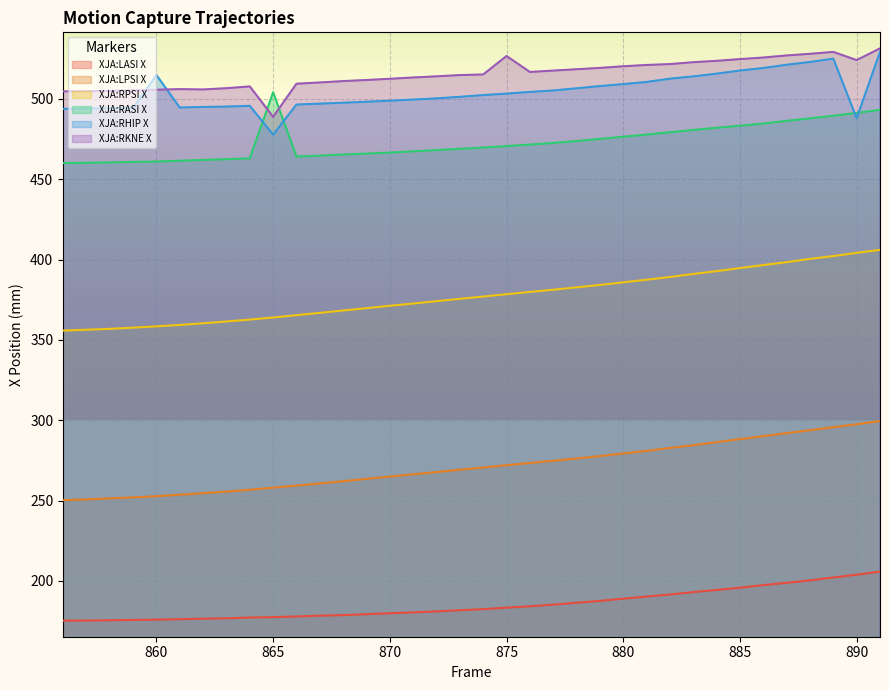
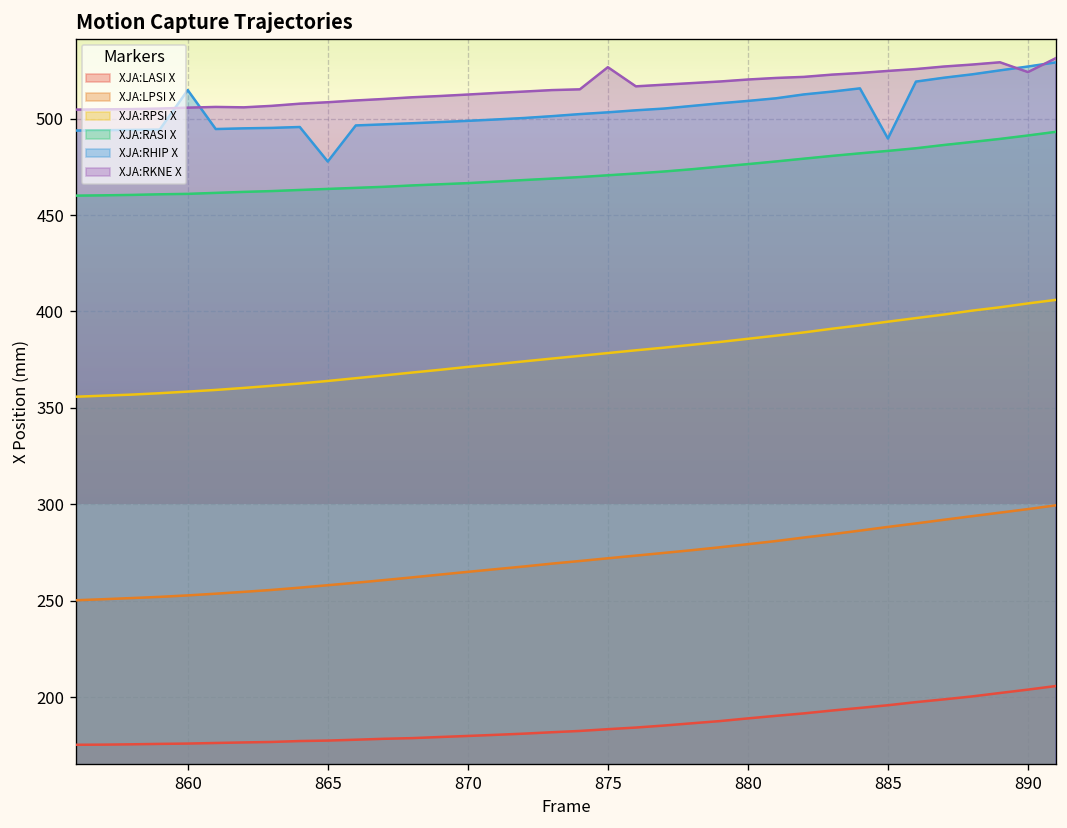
XJA:RASI X, 865: 504 -> 464
XJA:RKNE X, 865: 489 -> 509
XJA:RHIP X, 885: 518 -> 490
XJA:RHIP X, 890: 488 -> 527
